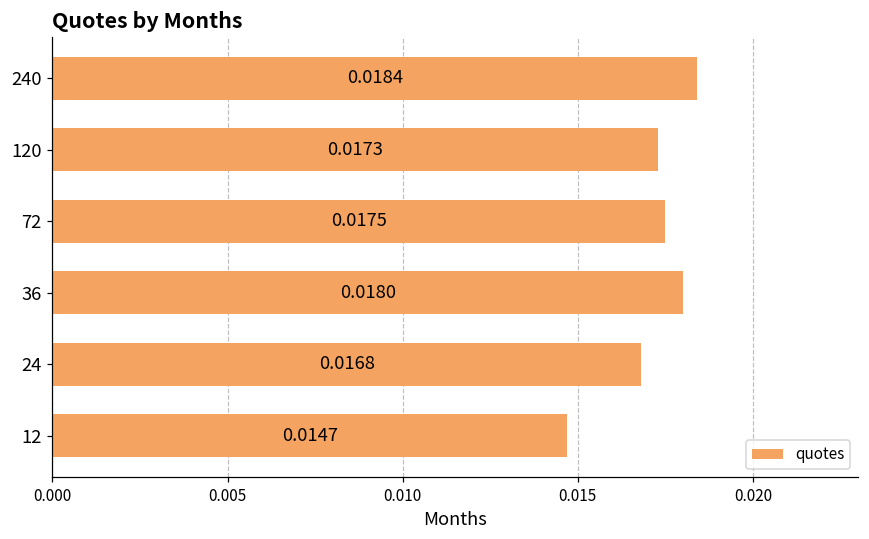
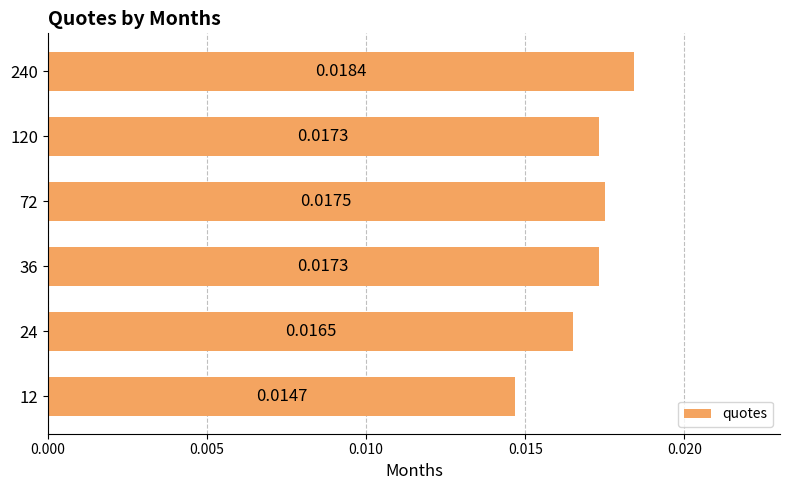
36: 0.0180 -> 0.0173
24: 0.0168 -> 0.0165
